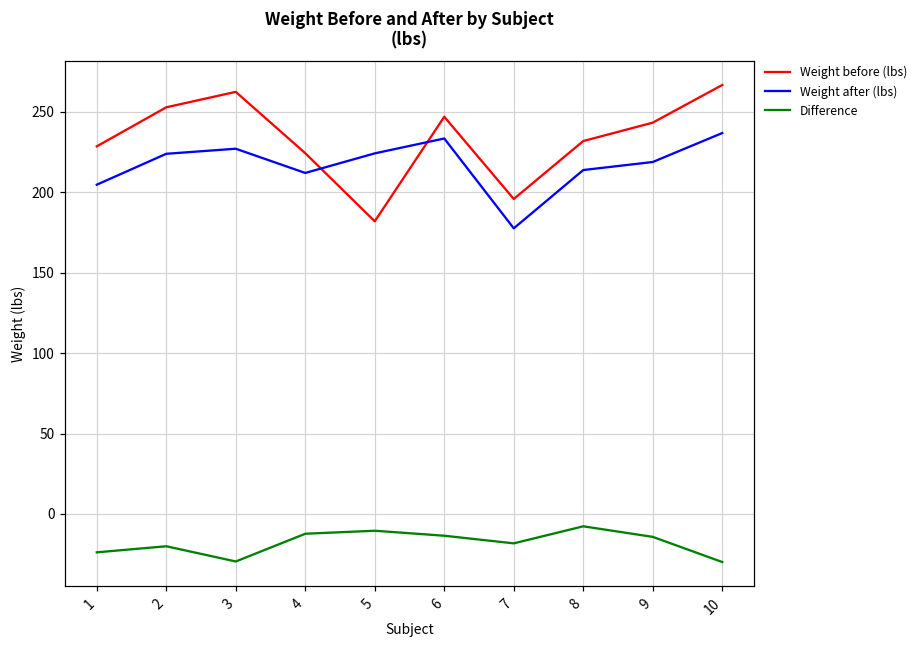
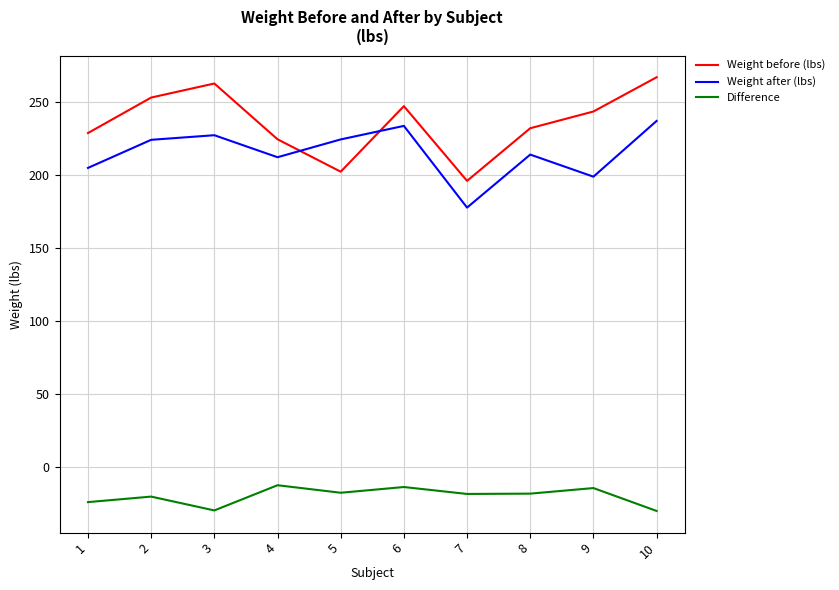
Weight before (lbs), 5: 182 -> 202
Difference, 5: -10 -> -17
Difference, 8: -8 -> -18
Weight after (lbs), 9: 219 -> 199
